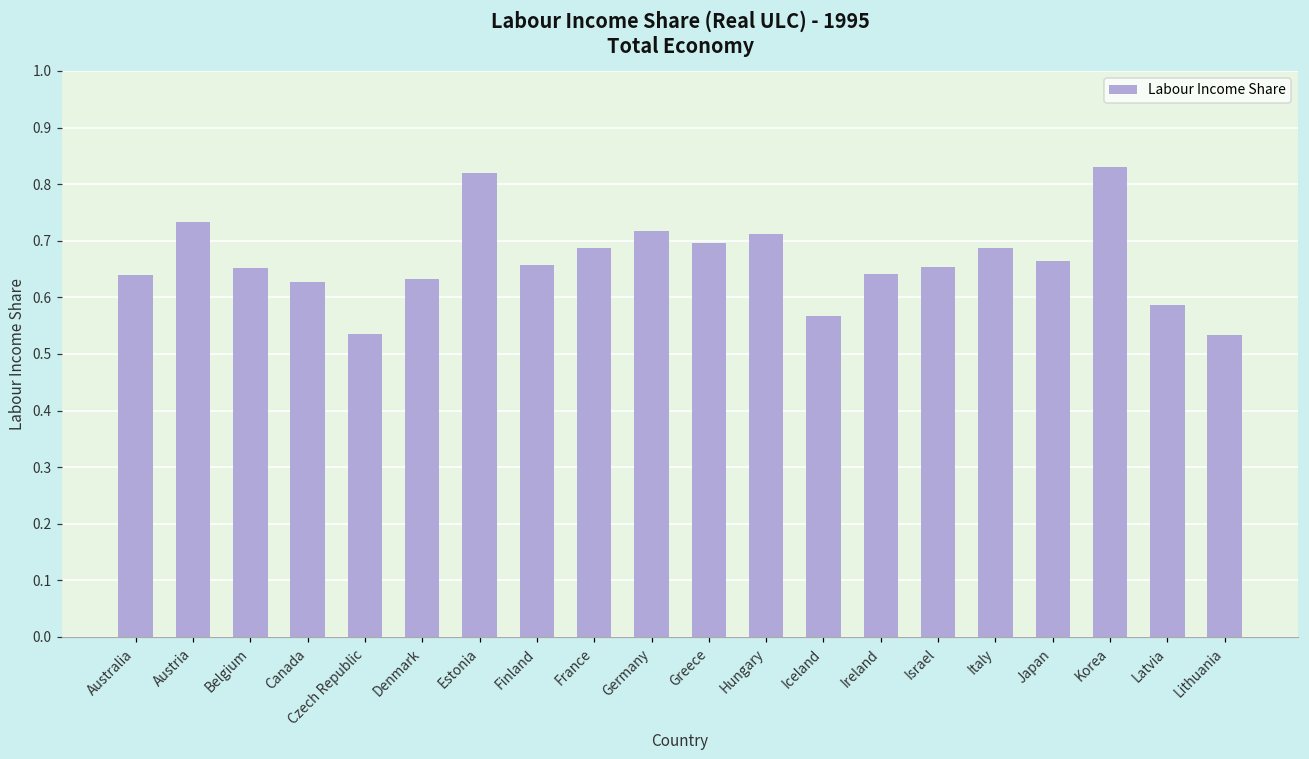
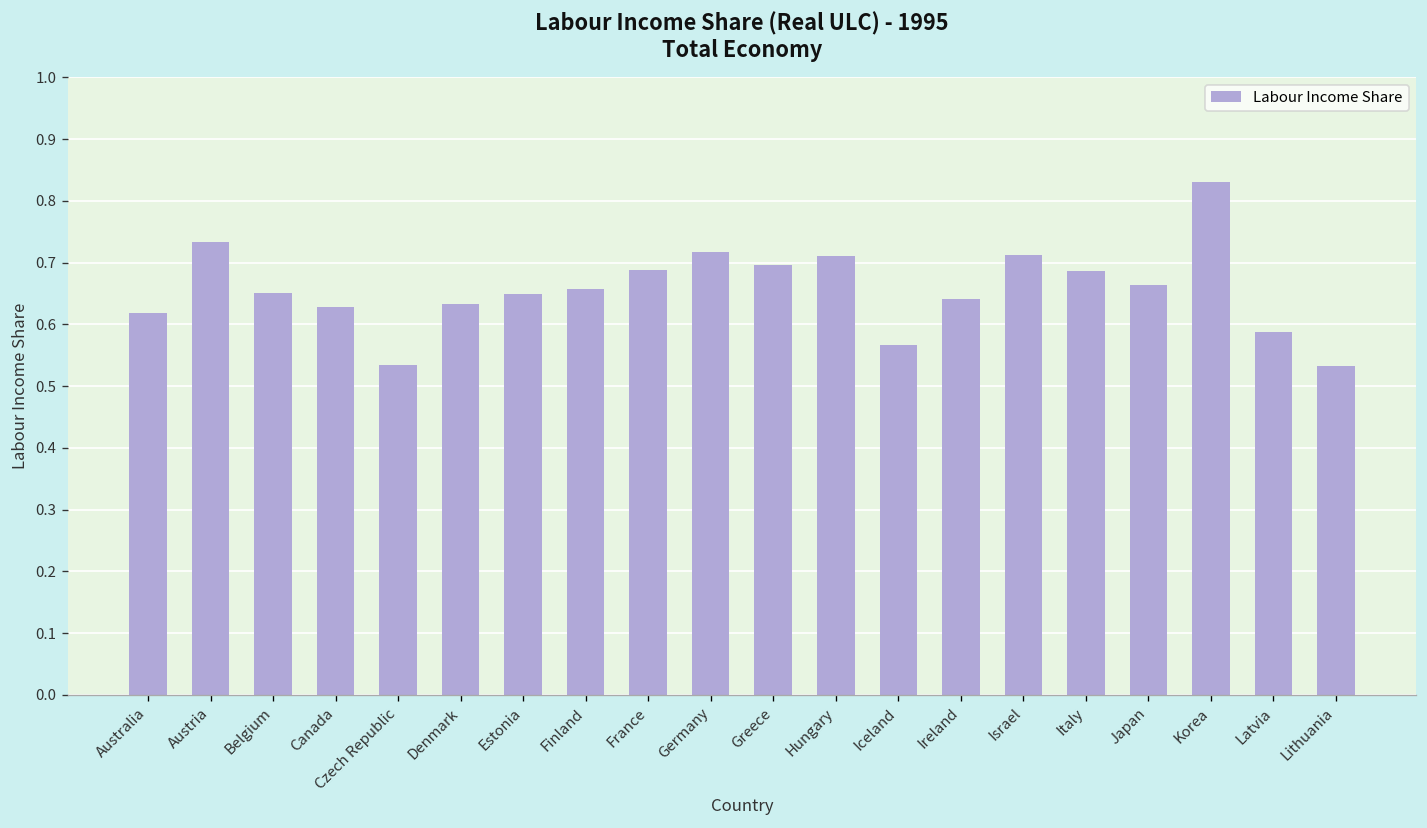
Australia: 0.64 -> 0.62
Estonia: 0.82 -> 0.65
Israel: 0.65 -> 0.71
